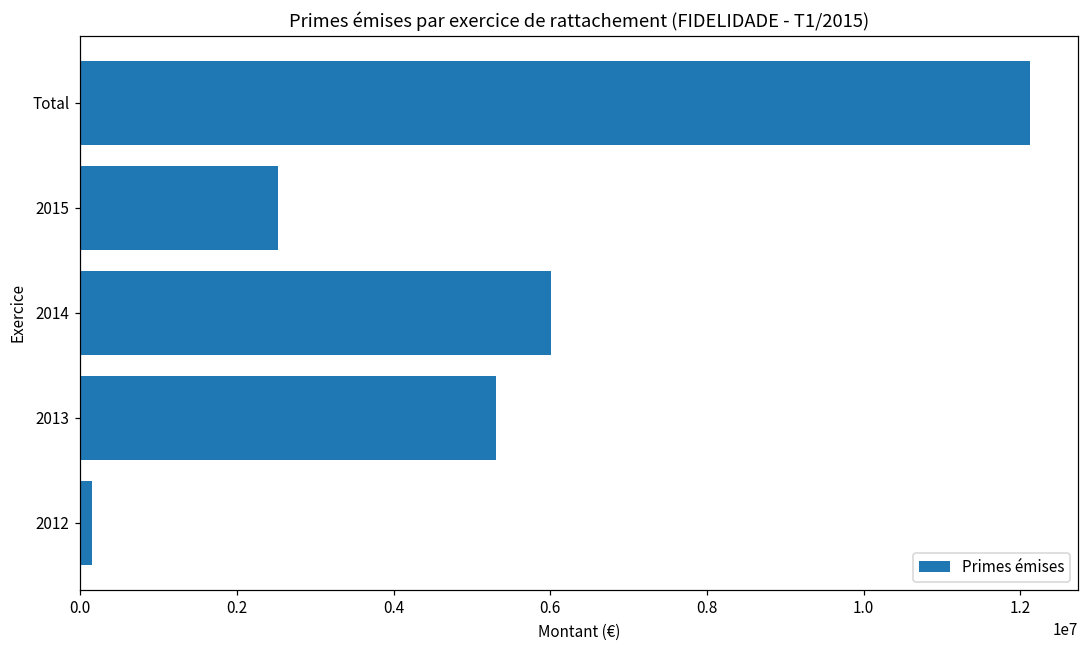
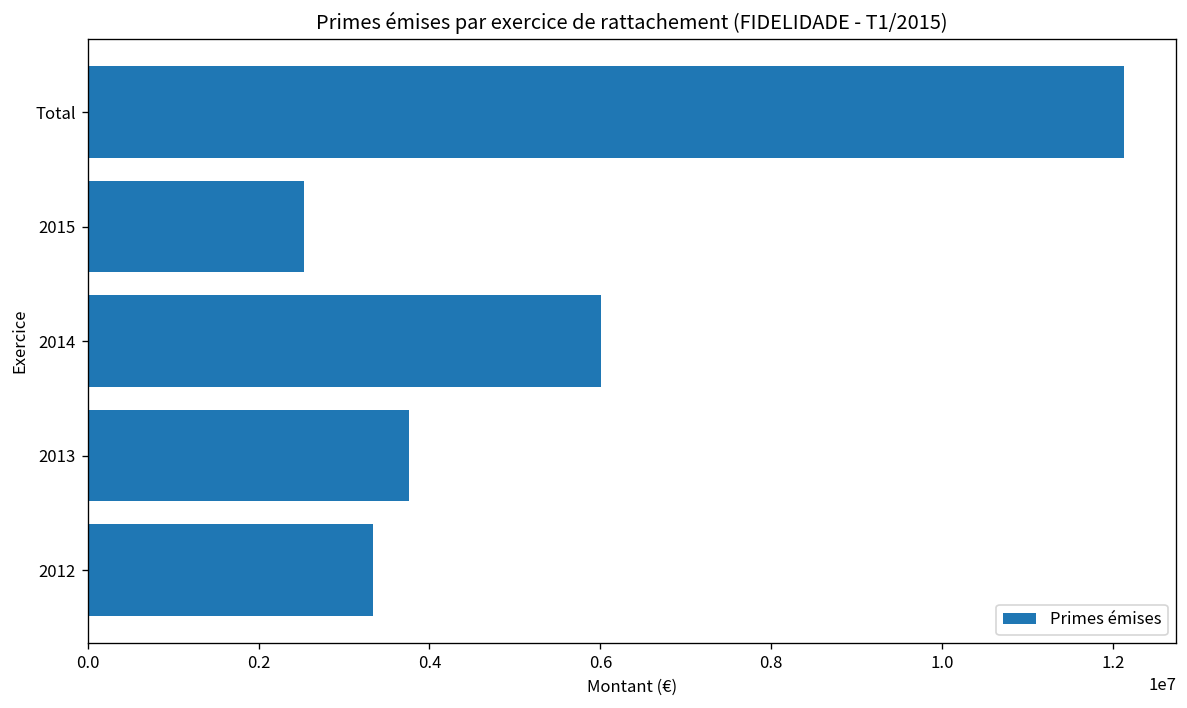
2013: 5300000 -> 3800000
2012: 100000 -> 3300000
